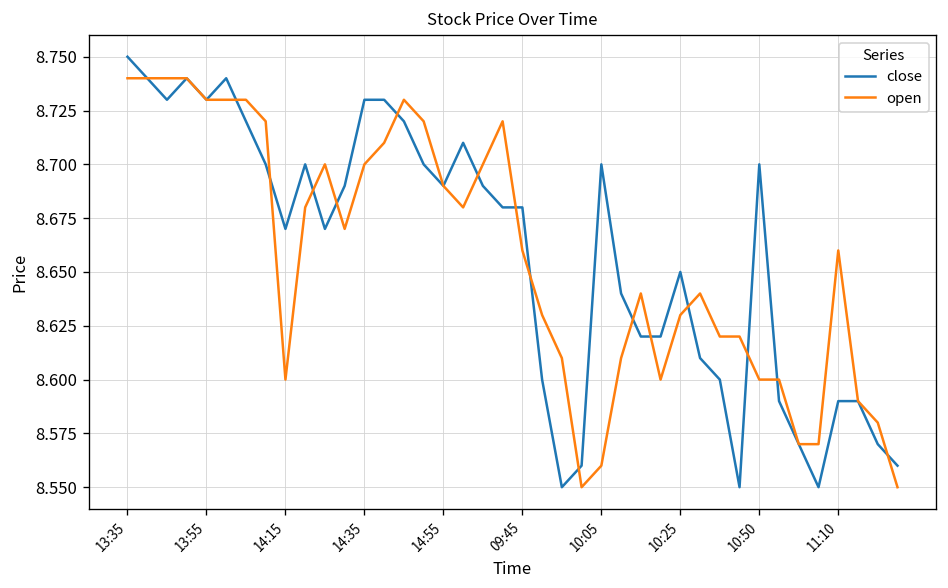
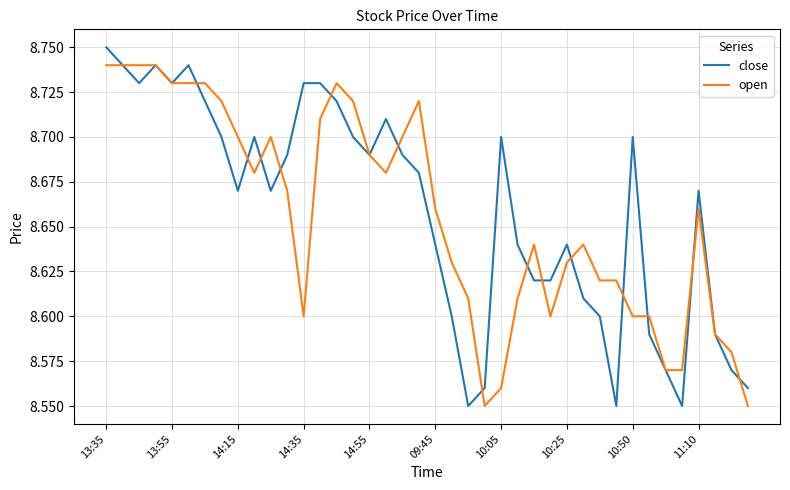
open, 14:15: 8.6 -> 8.7
open, 14:35: 8.7 -> 8.6
close, 09:45: 8.68 -> 8.64
close, 10:25: 8.65 -> 8.64
close, 11:10: 8.59 -> 8.67
